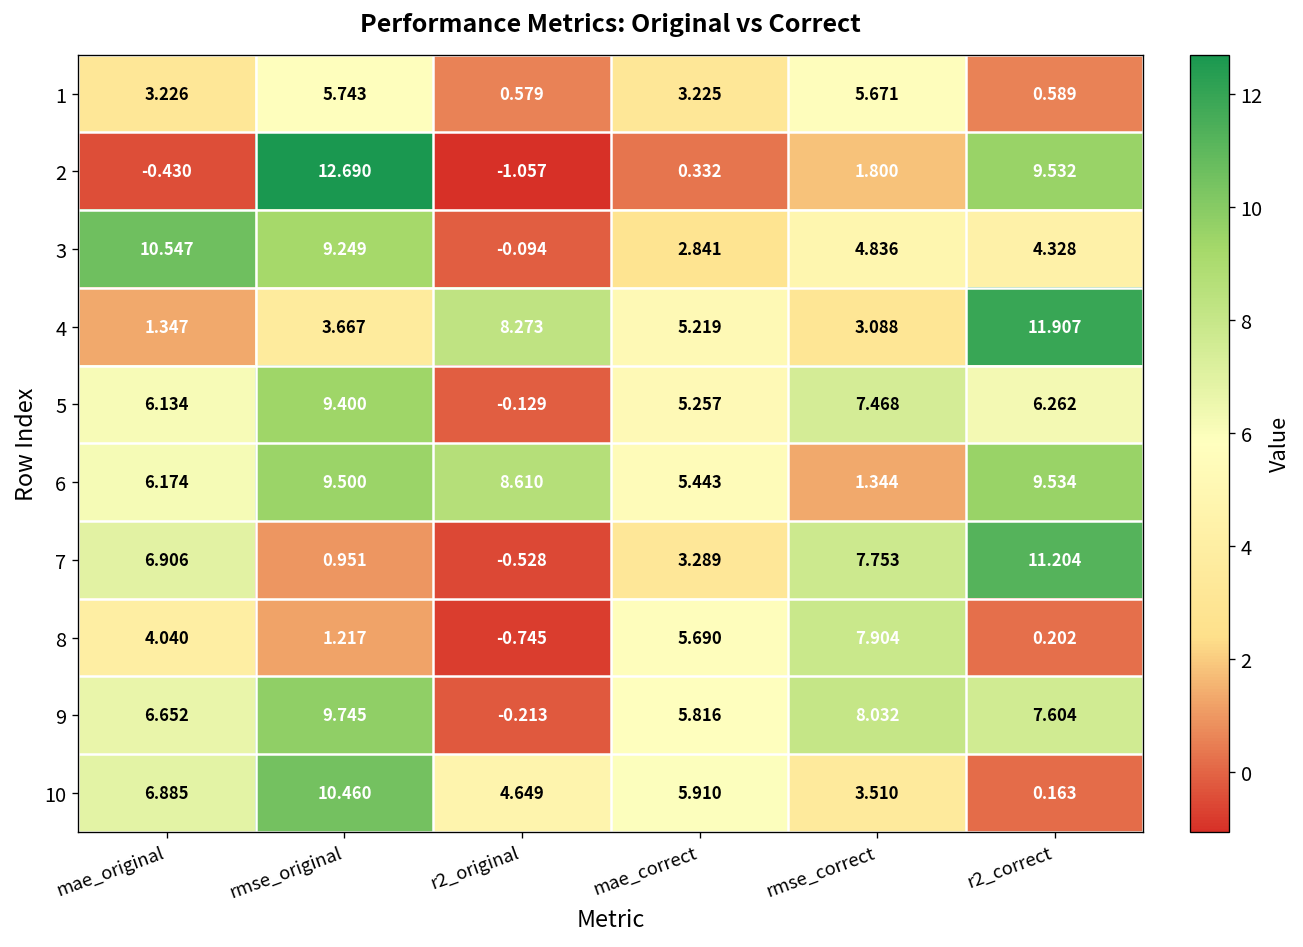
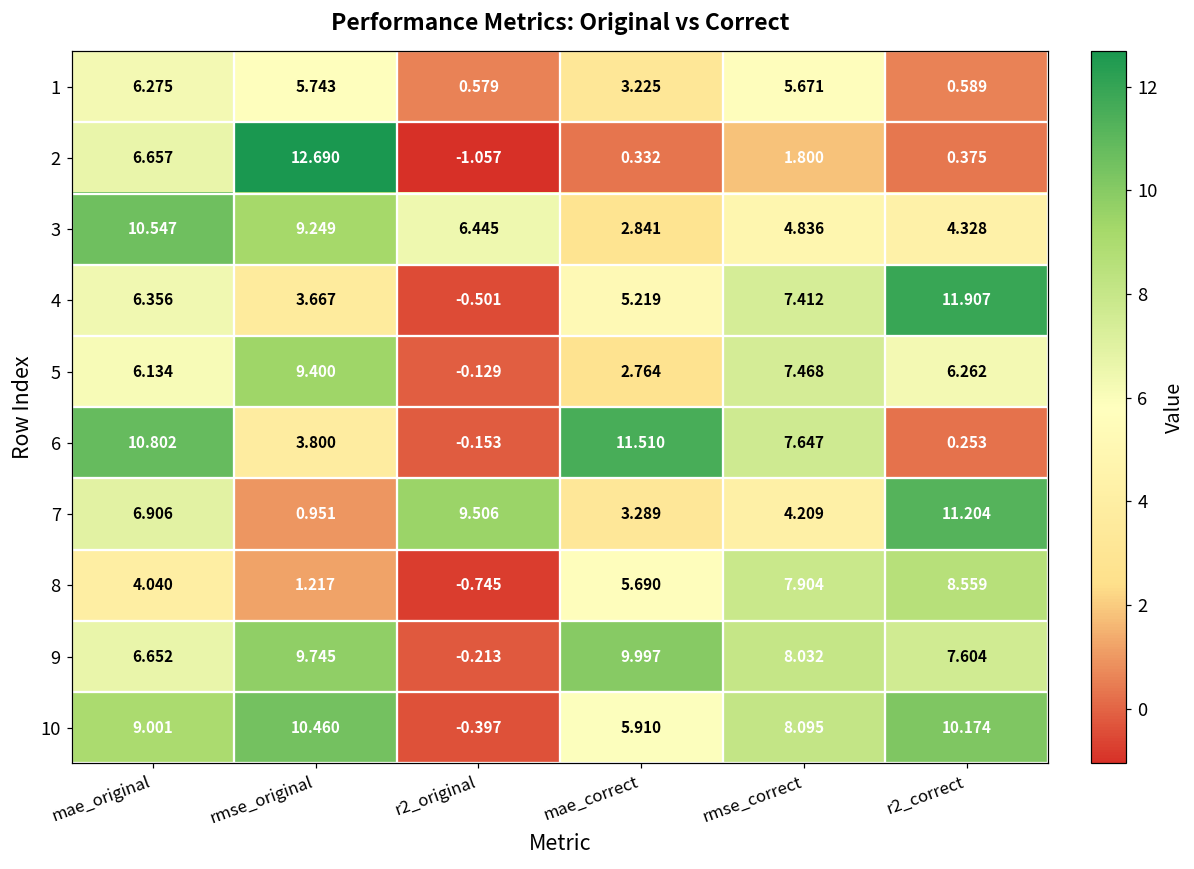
1, mae_original: 3.226 -> 6.275
2, mae_original: -0.430 -> 6.657
2, r2_correct: 9.532 -> 0.375
3, r2_original: -0.094 -> 6.445
4, mae_original: 1.347 -> 6.356
4, r2_original: 8.273 -> -0.501
4, rmse_correct: 3.088 -> 7.412
5, mae_correct: 5.257 -> 2.764
6, mae_original: 6.174 -> 10.802
6, rmse_original: 9.500 -> 3.800
6, r2_original: 8.610 -> -0.153
6, mae_correct: 5.443 -> 11.510
6, rmse_correct: 1.344 -> 7.647
6, r2_correct: 9.534 -> 0.253
7, r2_original: -0.528 -> 9.506
7, rmse_correct: 7.753 -> 4.209
8, r2_correct: 0.202 -> 8.559
9, mae_correct: 5.816 -> 9.997
10, mae_original: 6.885 -> 9.001
10, r2_original: 4.649 -> -0.397
10, rmse_correct: 3.510 -> 8.095
10, r2_correct: 0.163 -> 10.174
